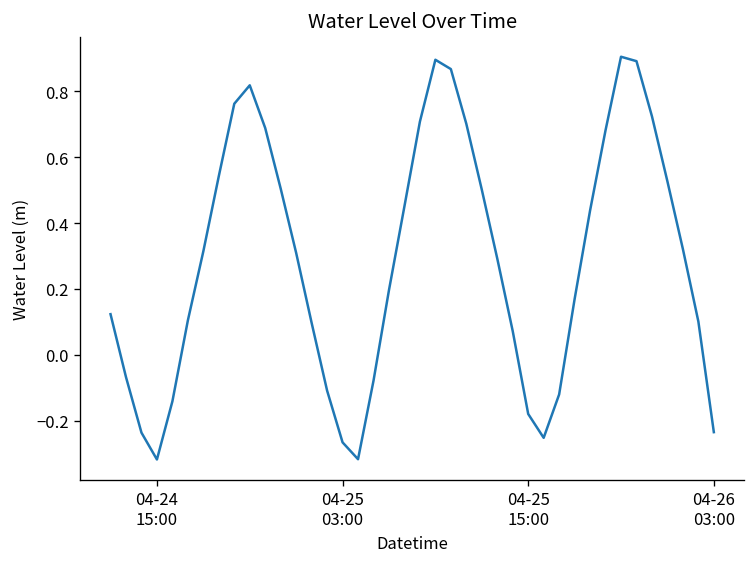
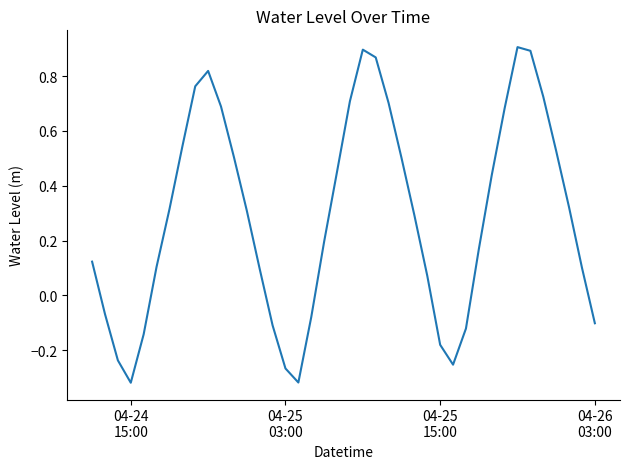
04-26 03:00: -0.24 -> -0.10
